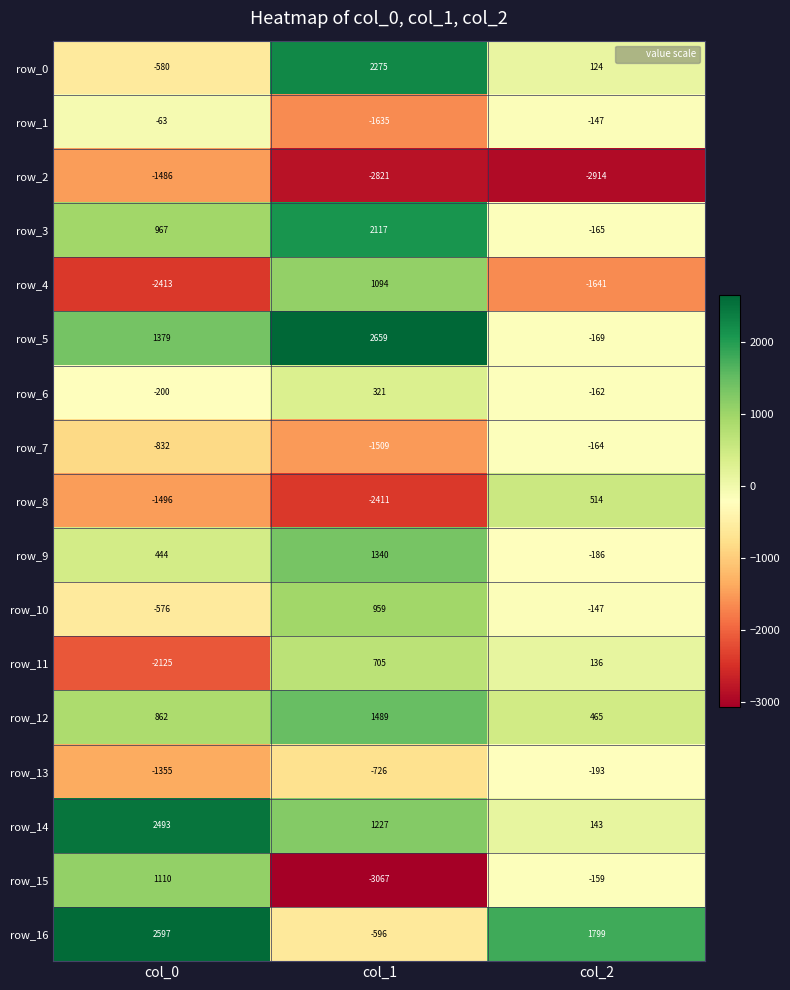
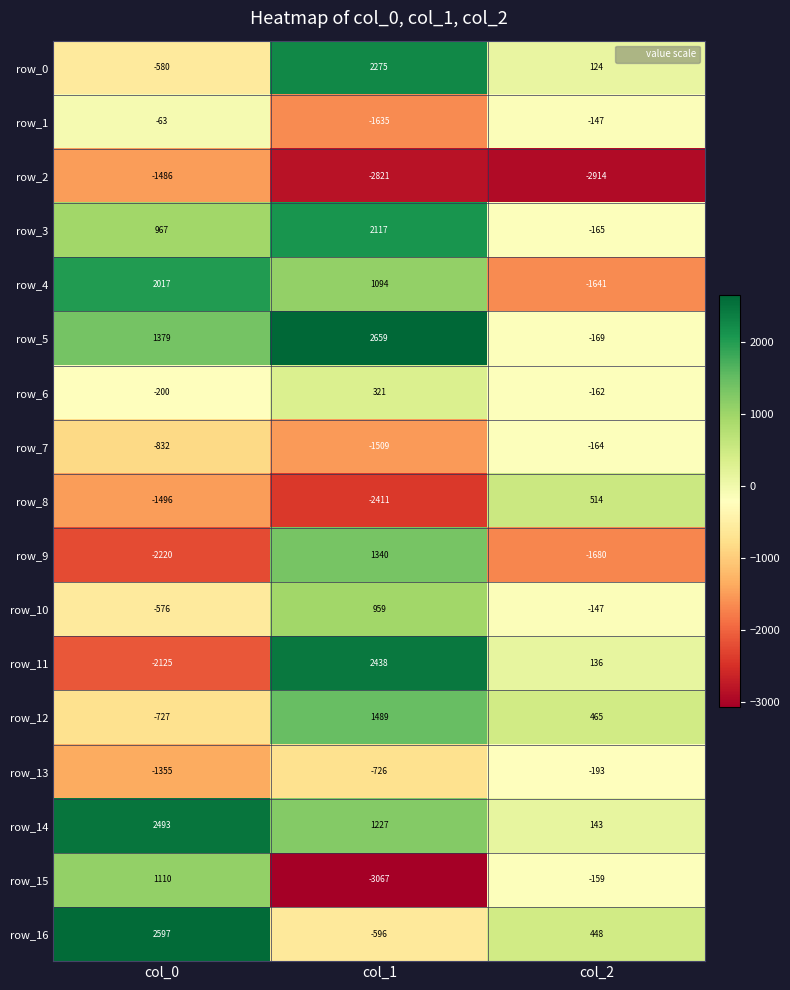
row_4, col_0: -2413 -> 2017
row_9, col_0: 444 -> -2220
row_9, col_2: -186 -> -1680
row_11, col_1: 705 -> 2438
row_12, col_0: 862 -> -727
row_16, col_2: 1799 -> 448
